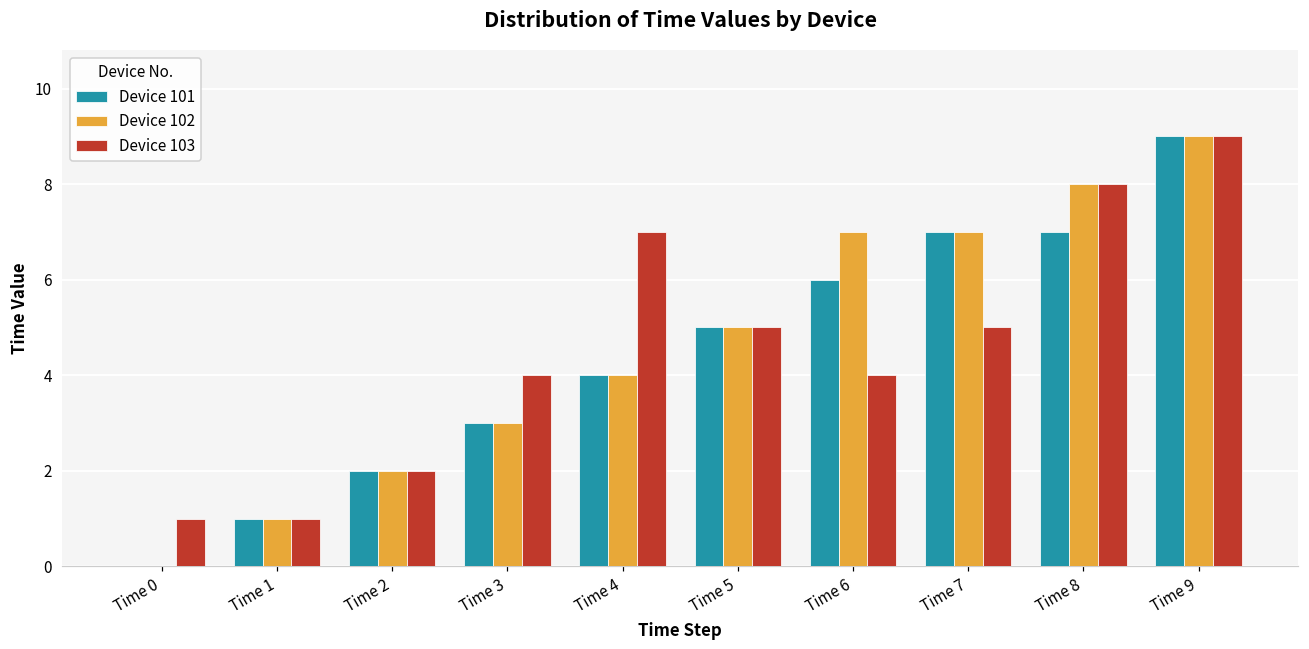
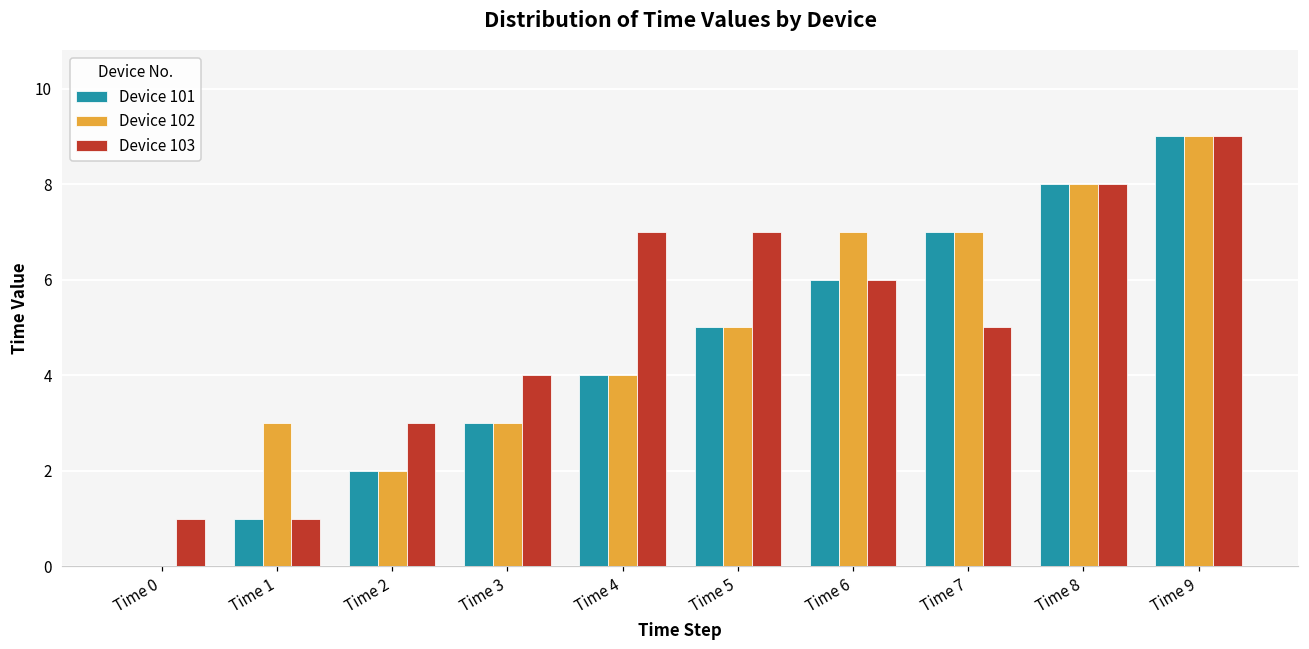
Device 102, Time 1: 1 -> 3
Device 103, Time 2: 2 -> 3
Device 103, Time 5: 5 -> 7
Device 103, Time 6: 4 -> 6
Device 101, Time 8: 7 -> 8
